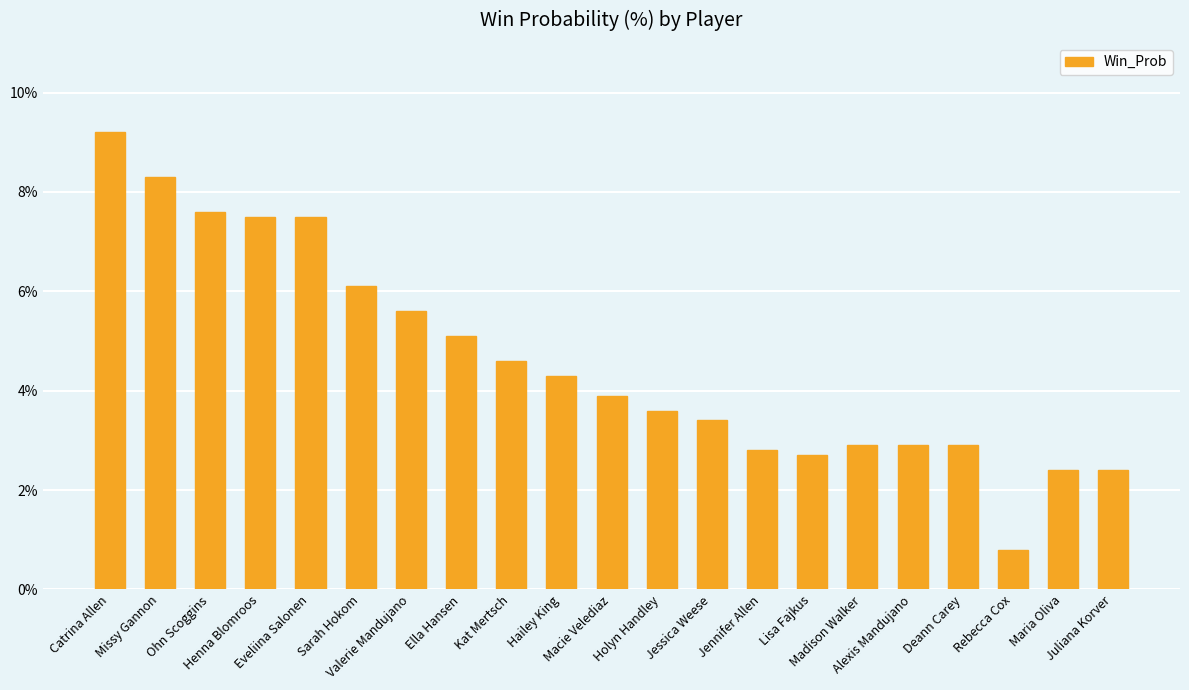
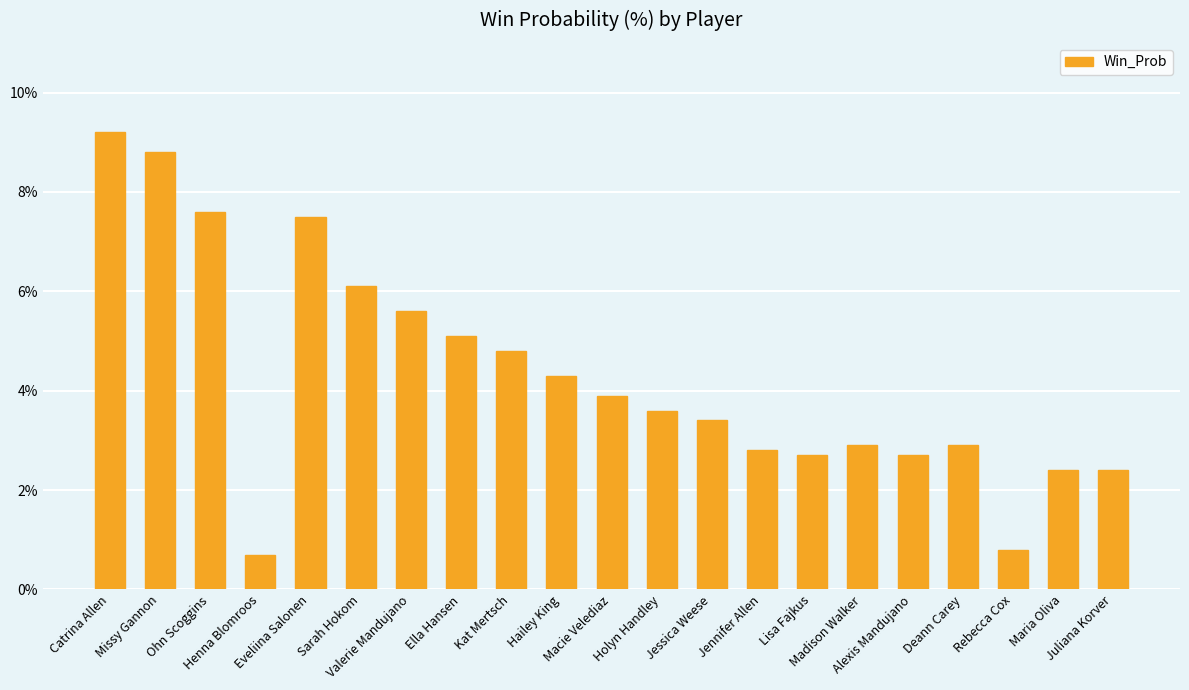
Missy Gannon: 8.3% -> 8.8%
Henna Blomroos: 7.5% -> 0.7%
Kat Mertsch: 4.6% -> 4.8%
Alexis Mandujano: 2.9% -> 2.7%
